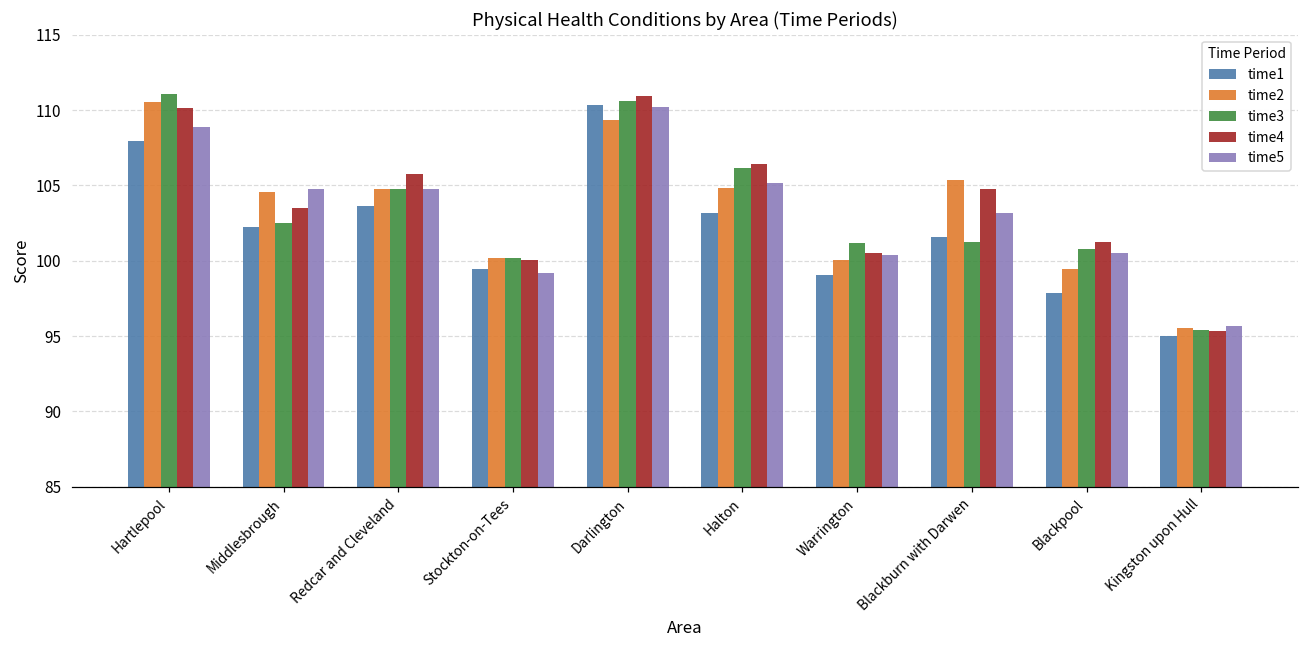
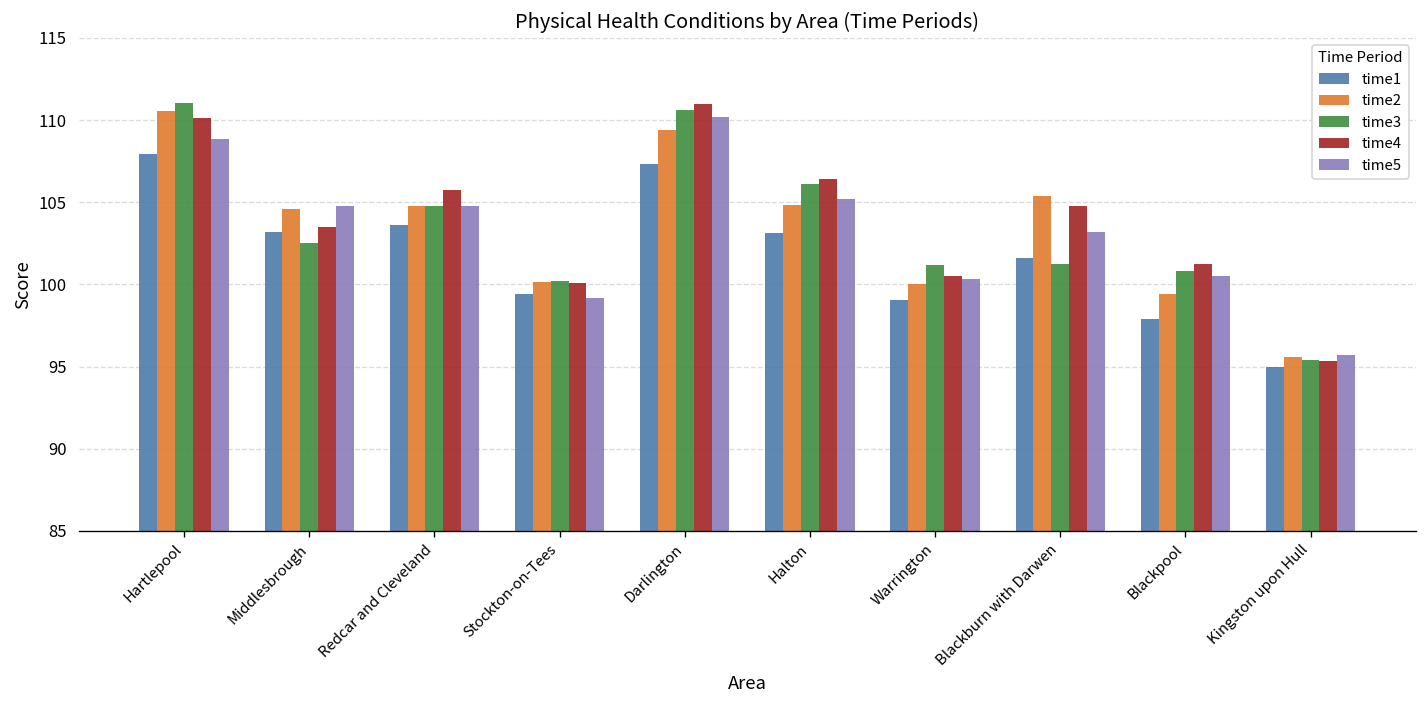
time1, Middlesbrough: 102.2 -> 103.2
time1, Darlington: 110.3 -> 107.3
